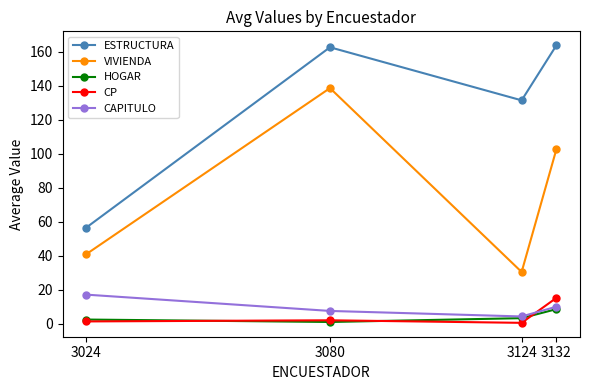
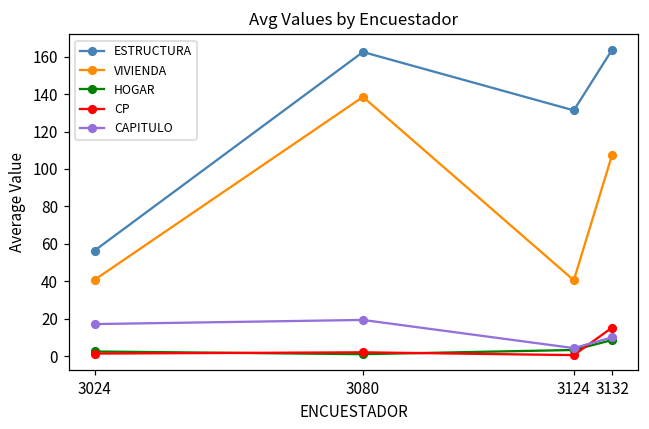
CAPITULO, 3080: 8 -> 19
VIVIENDA, 3124: 30 -> 41
VIVIENDA, 3132: 103 -> 108
